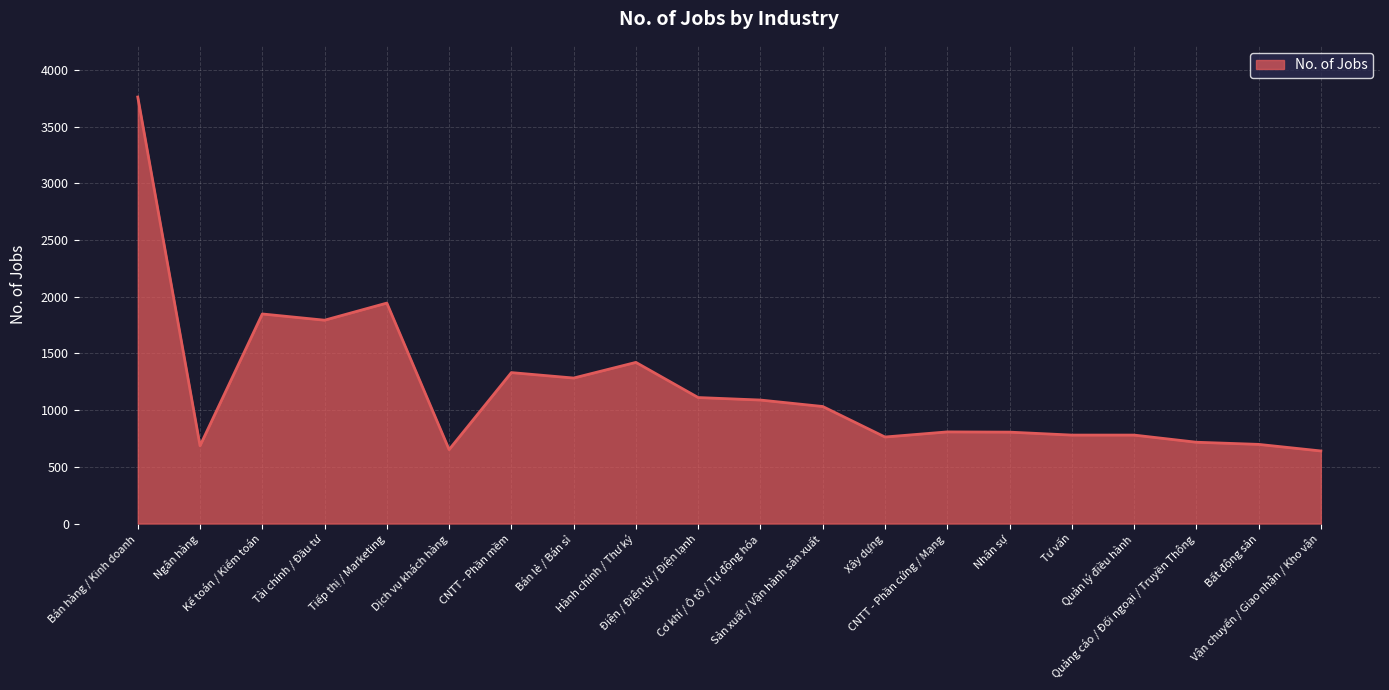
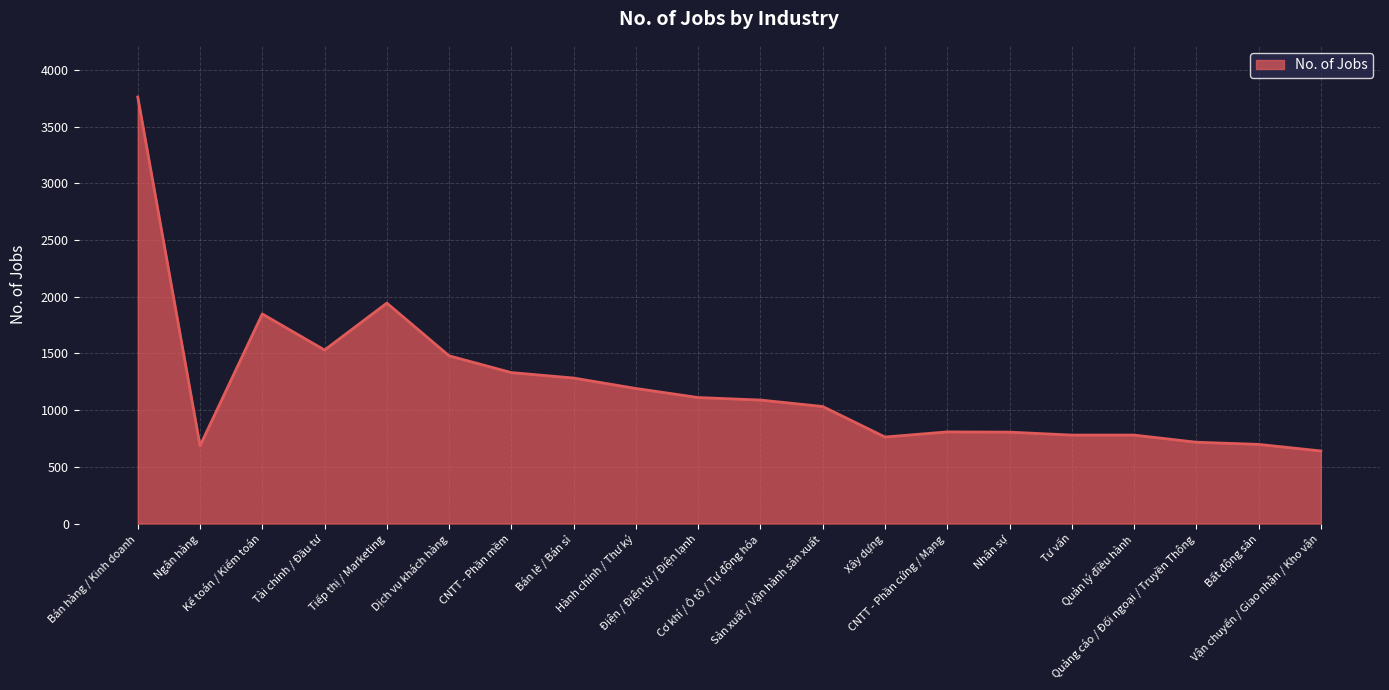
Tài chính / Đầu tư: 1790 -> 1530
Dịch vụ khách hàng: 650 -> 1480
Hành chính / Thư ký: 1420 -> 1190
